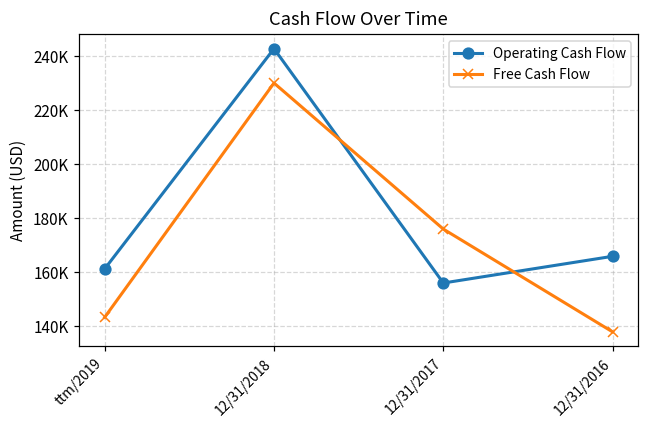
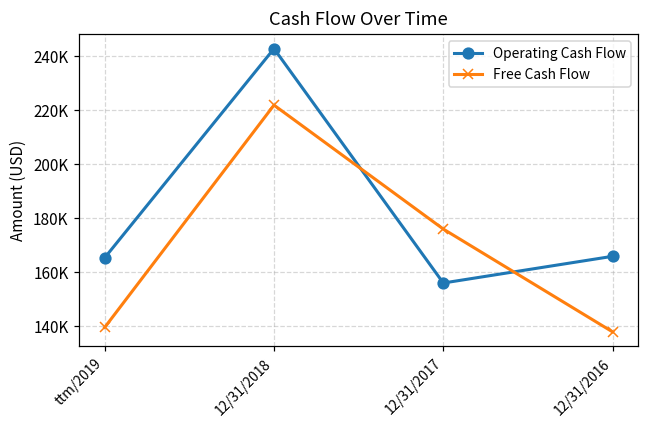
Operating Cash Flow, ttm/2019: 161000 -> 165000
Free Cash Flow, ttm/2019: 143000 -> 139000
Free Cash Flow, 12/31/2018: 230000 -> 222000
